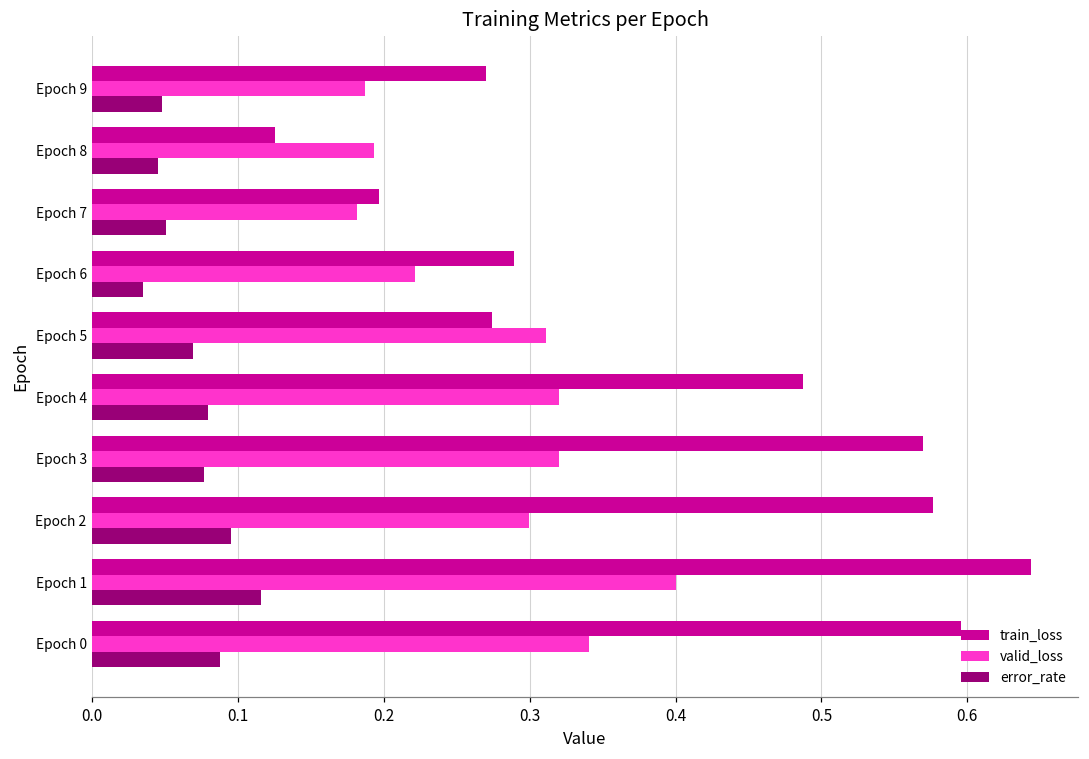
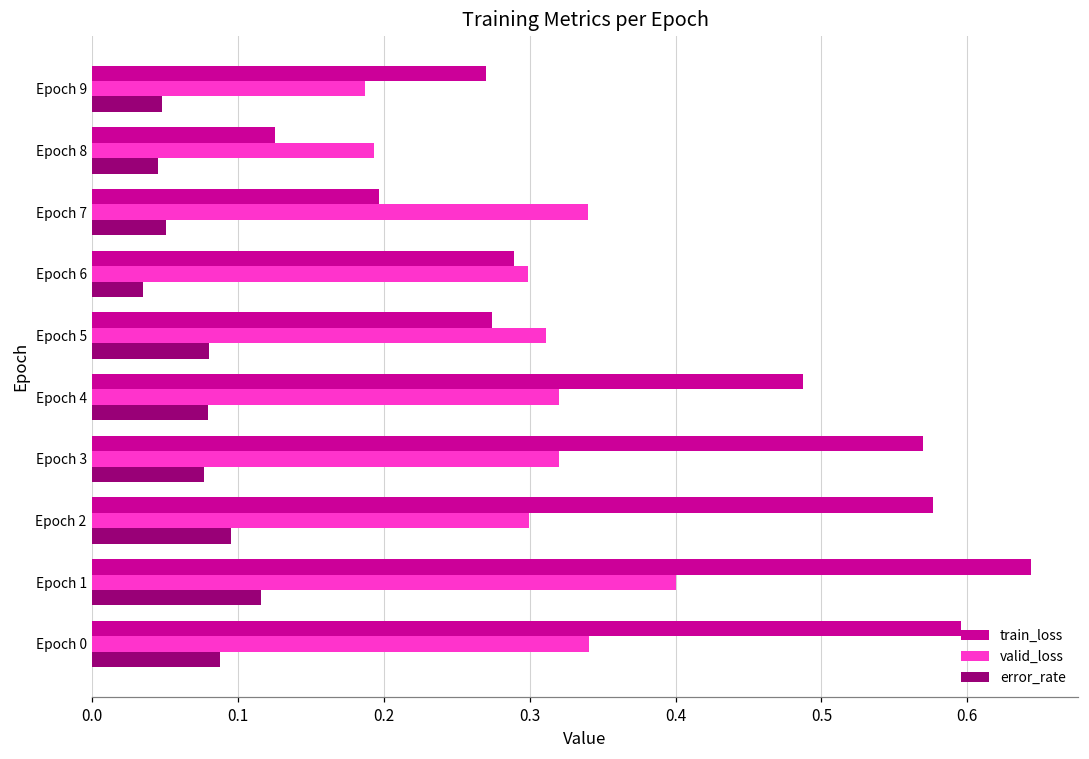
valid_loss, Epoch 7: 0.182 -> 0.340
valid_loss, Epoch 6: 0.222 -> 0.299
error_rate, Epoch 5: 0.069 -> 0.080
